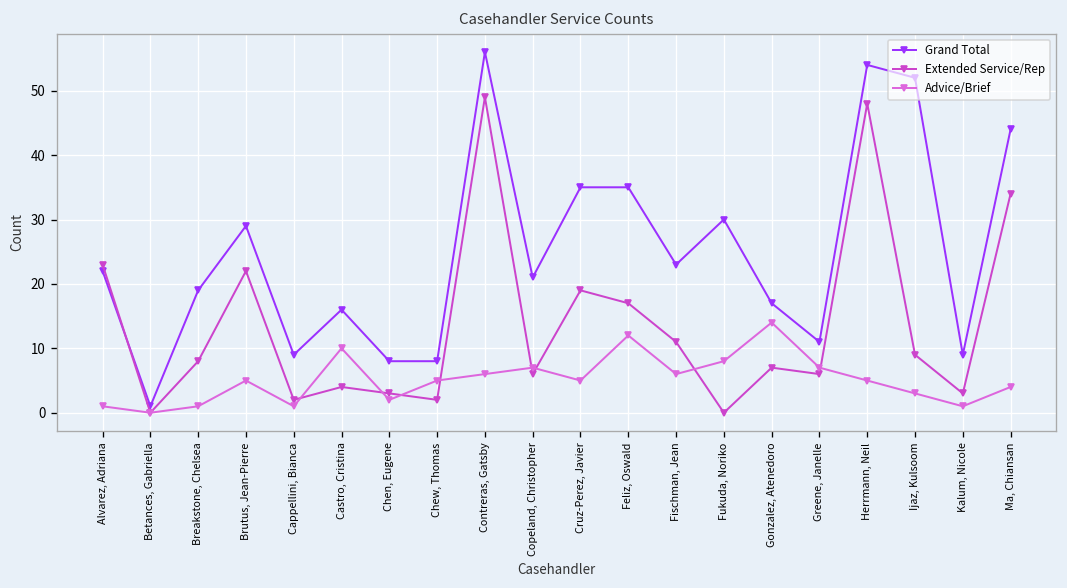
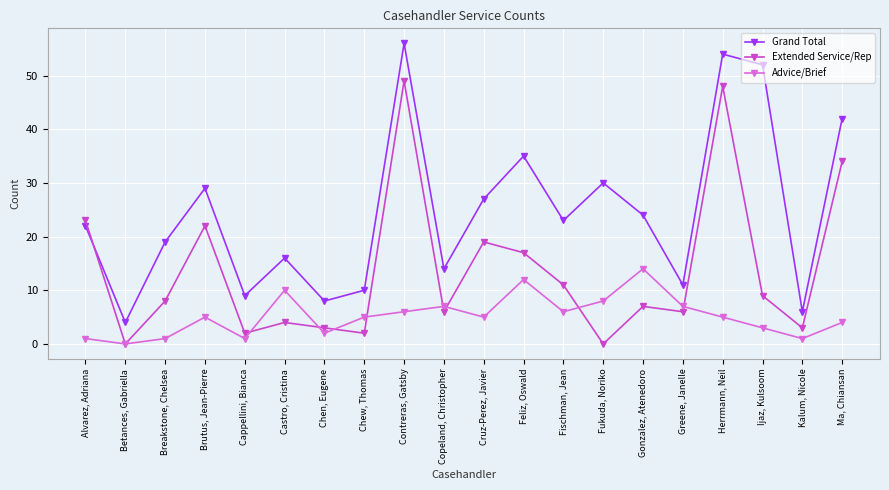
Grand Total, Betances, Gabriella: 1 -> 4
Grand Total, Chew, Thomas: 8 -> 10
Grand Total, Copeland, Christopher: 21 -> 14
Grand Total, Cruz-Perez, Javier: 35 -> 27
Grand Total, Gonzalez, Atenedoro: 17 -> 24
Grand Total, Kalum, Nicole: 9 -> 6
Grand Total, Ma, Chiansan: 44 -> 42
